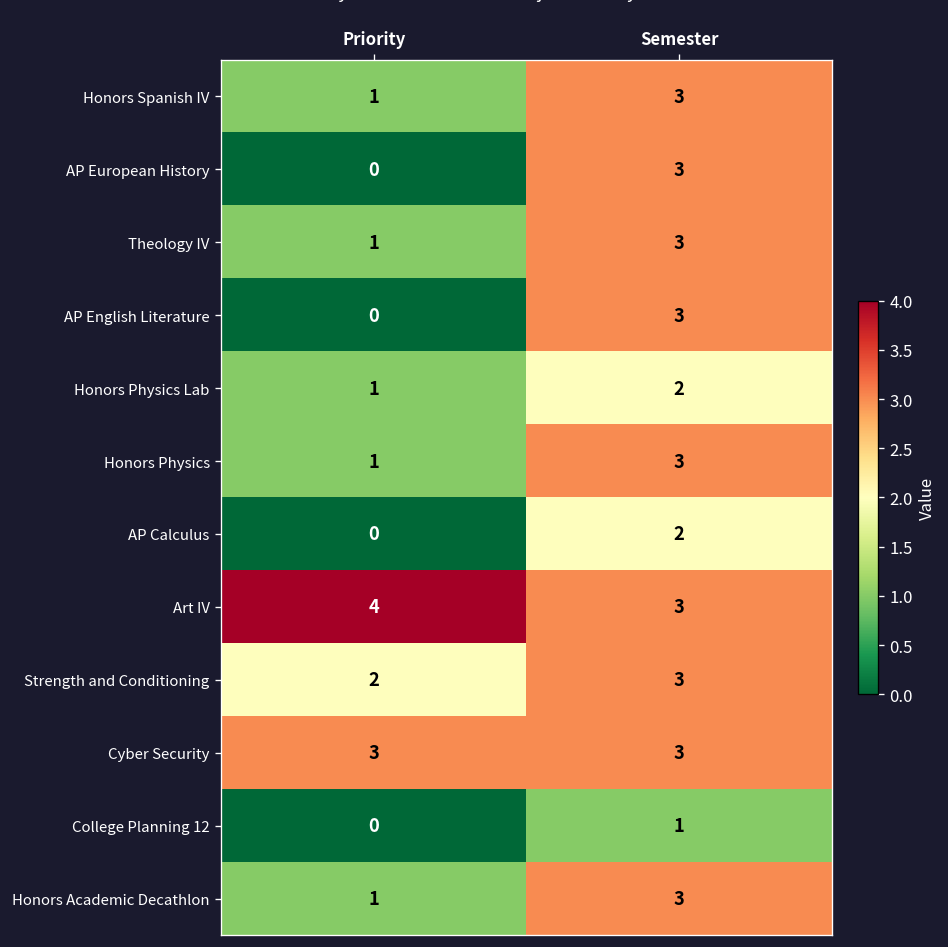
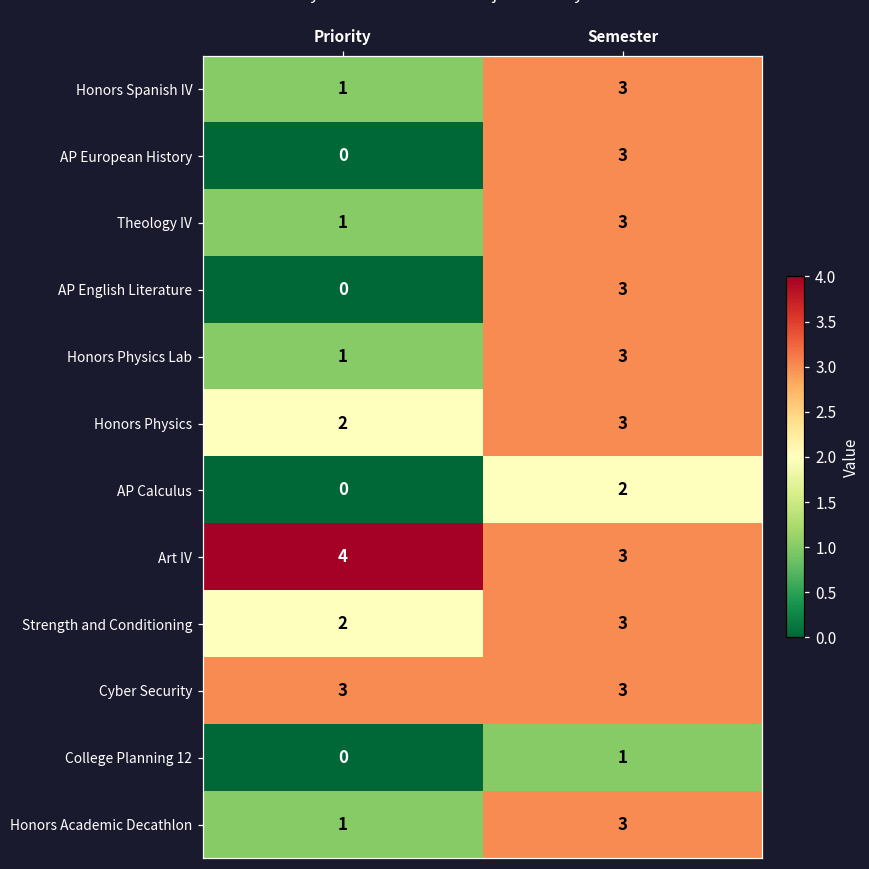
Honors Physics Lab, Semester: 2 -> 3
Honors Physics, Priority: 1 -> 2
